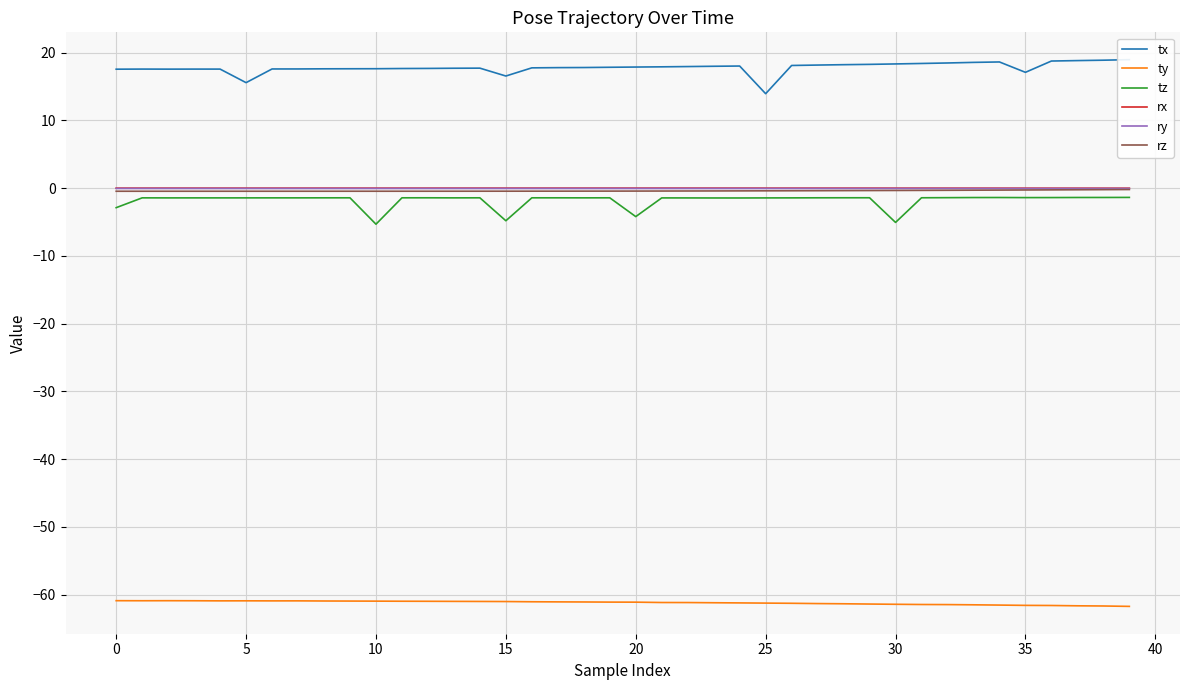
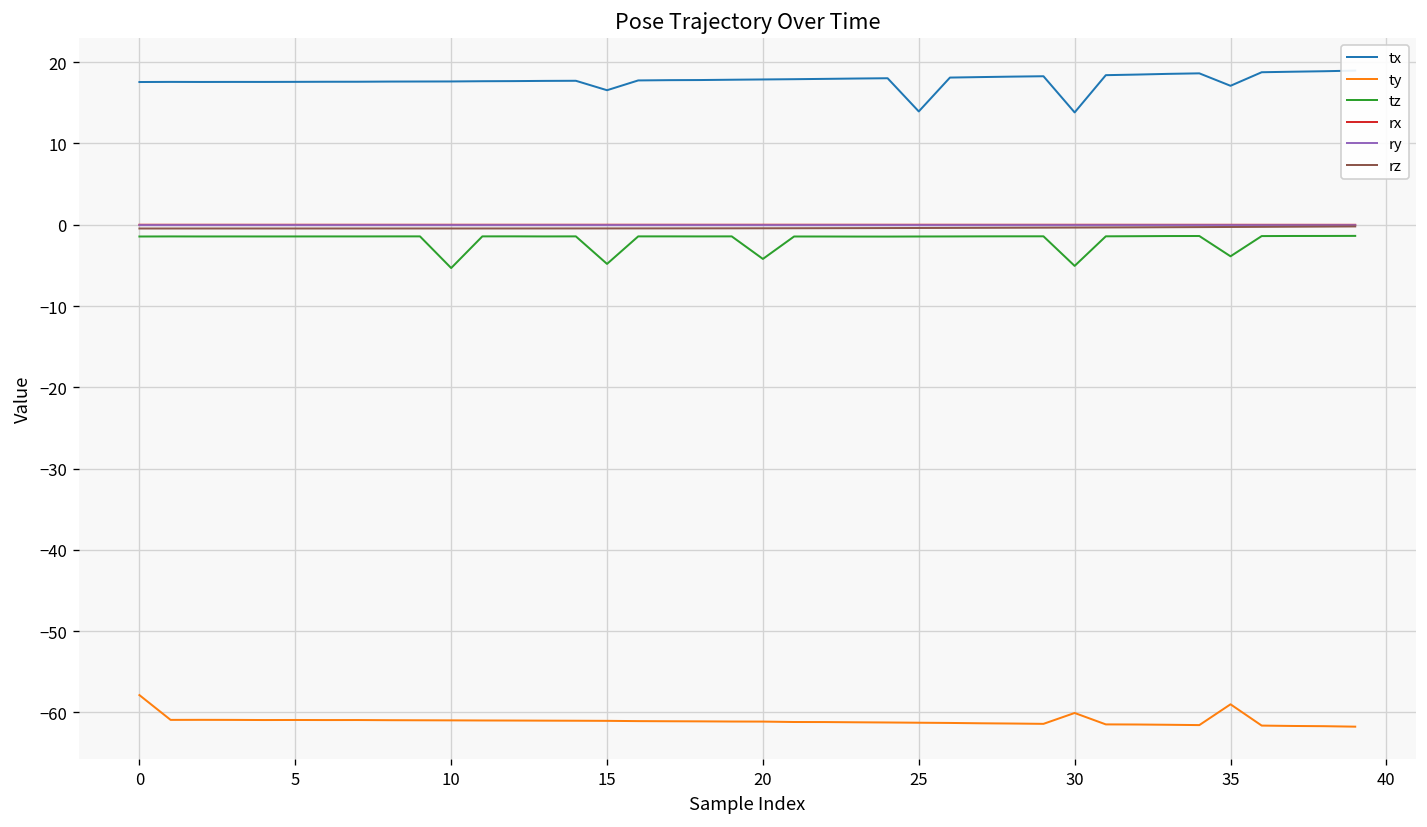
ty, 0: -61 -> -58
tz, 0: -3 -> -1
tx, 5: 16 -> 18
tx, 30: 18 -> 14
ty, 30: -61 -> -60
ty, 35: -62 -> -59
tz, 35: -1 -> -4
